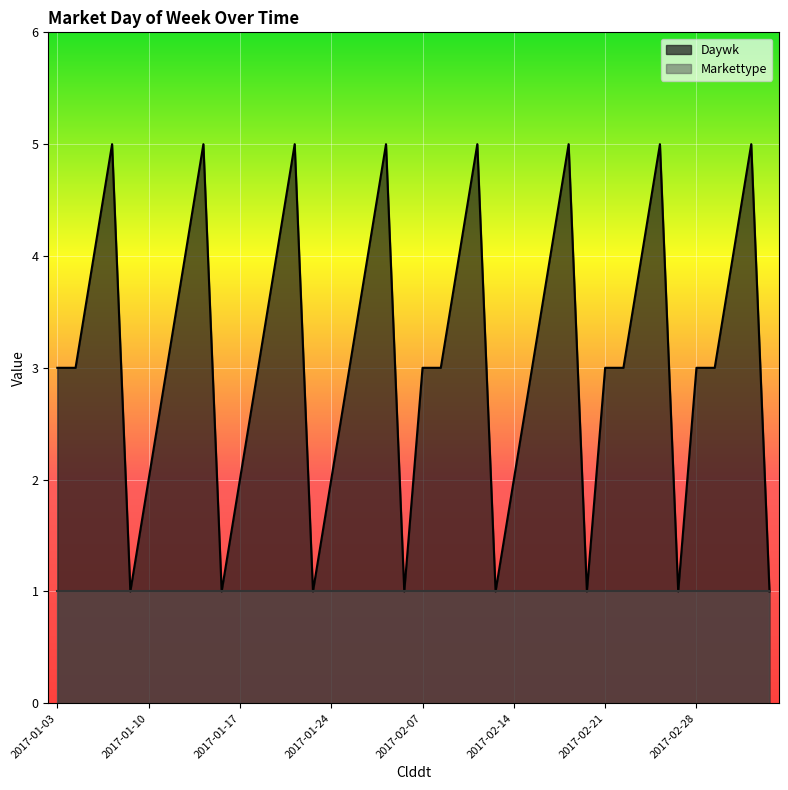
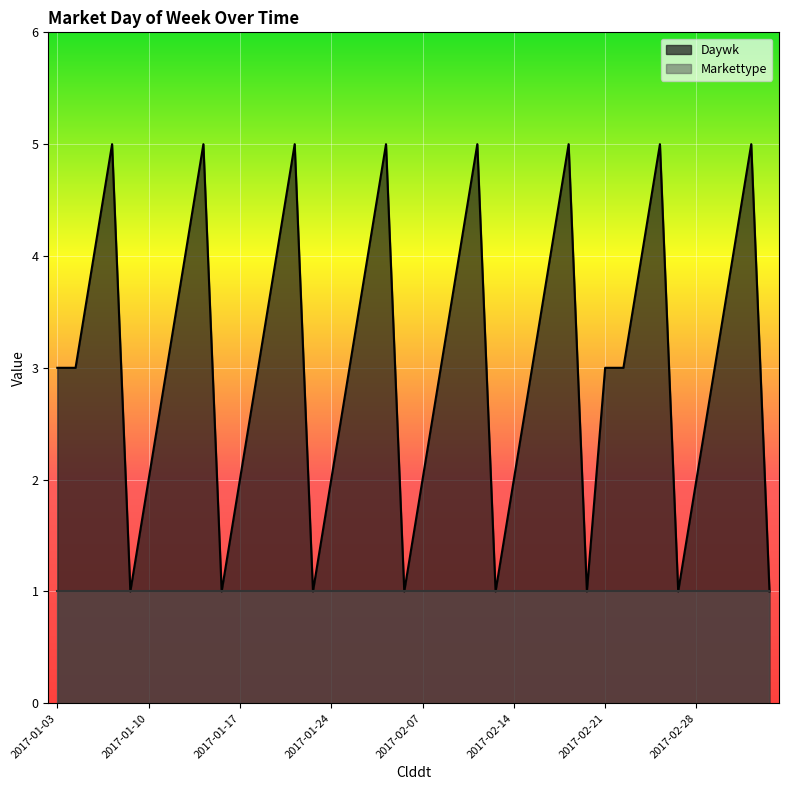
Daywk, 2017-02-07: 3 -> 2
Daywk, 2017-02-28: 3 -> 2
